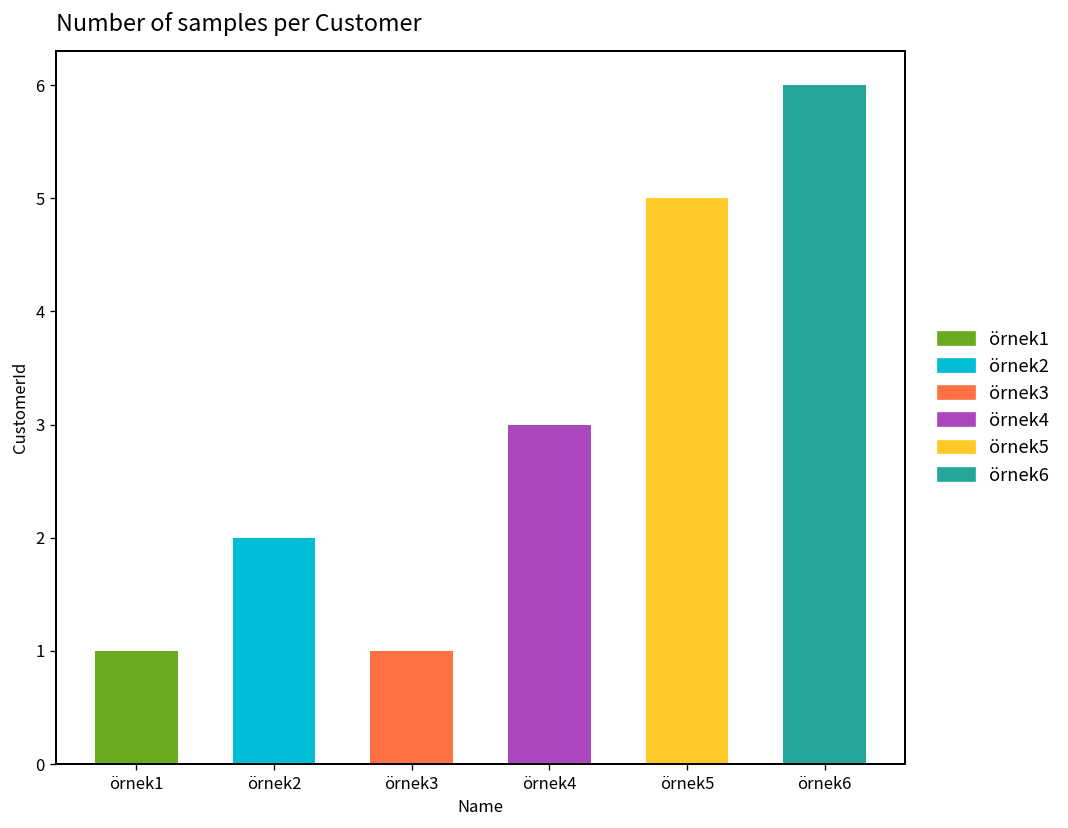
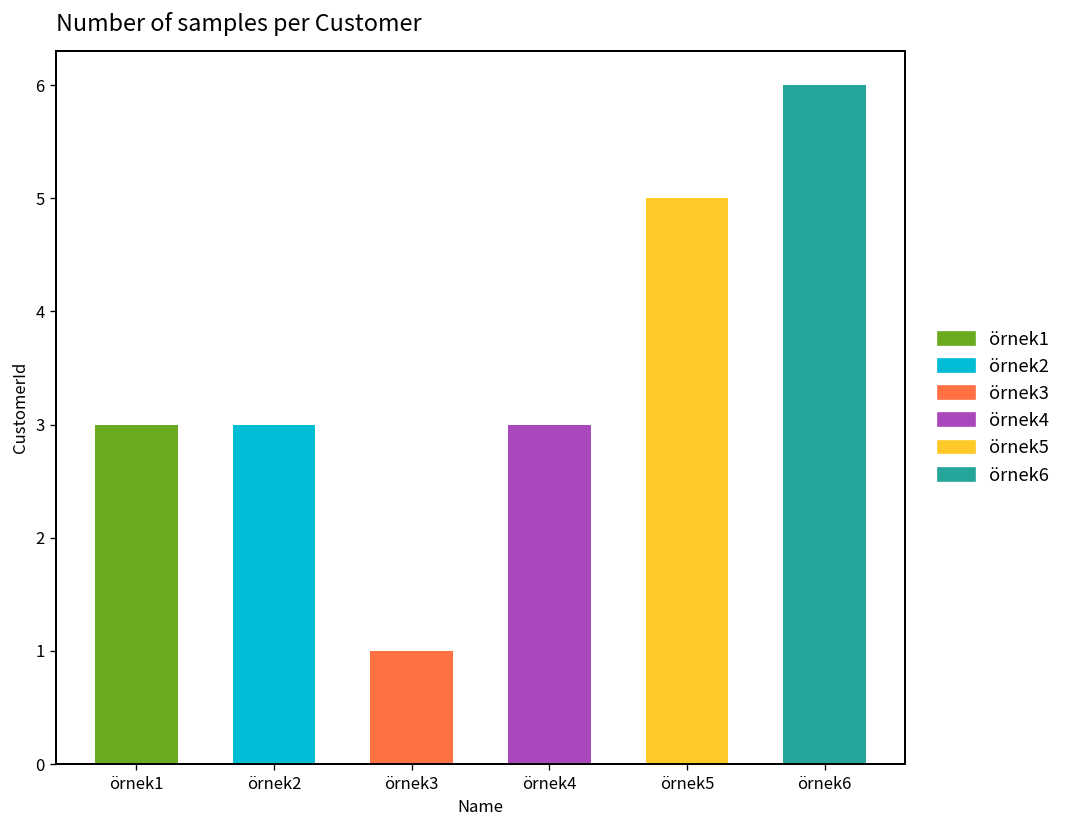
örnek1: 1 -> 3
örnek2: 2 -> 3
